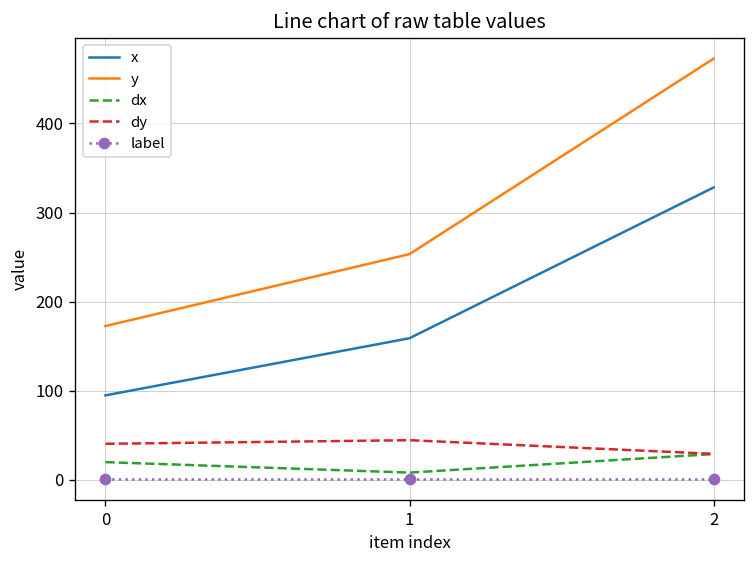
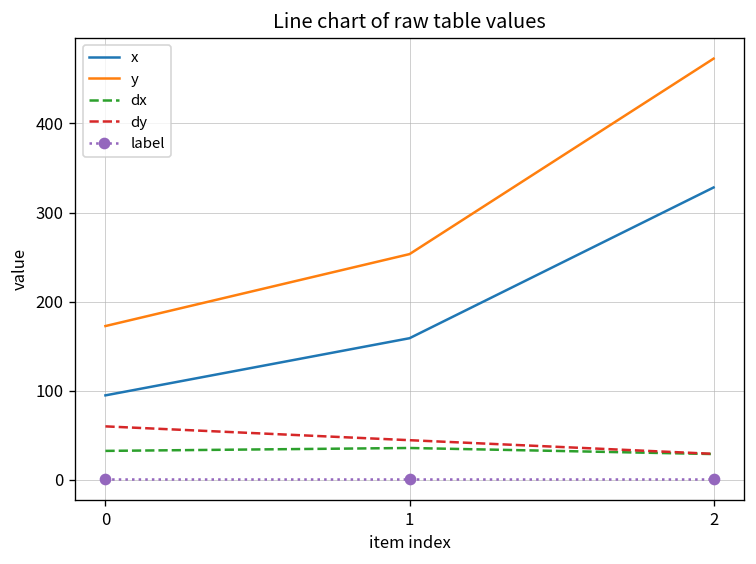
dx, 0: 20 -> 30
dy, 0: 40 -> 60
dx, 1: 10 -> 40
